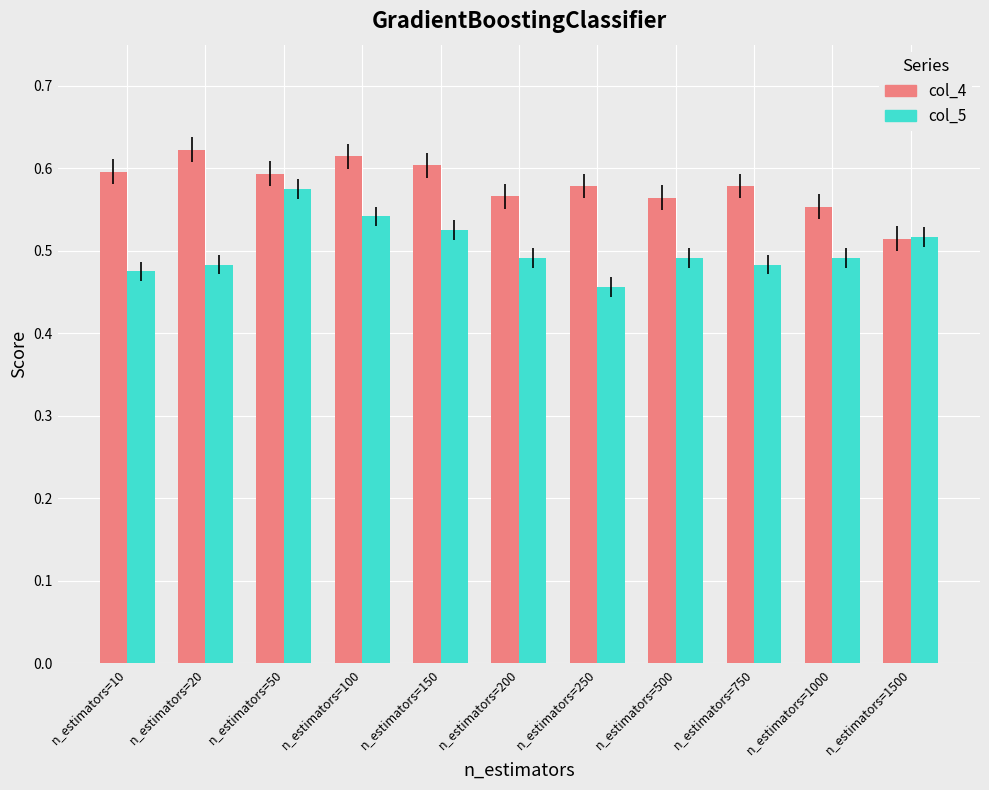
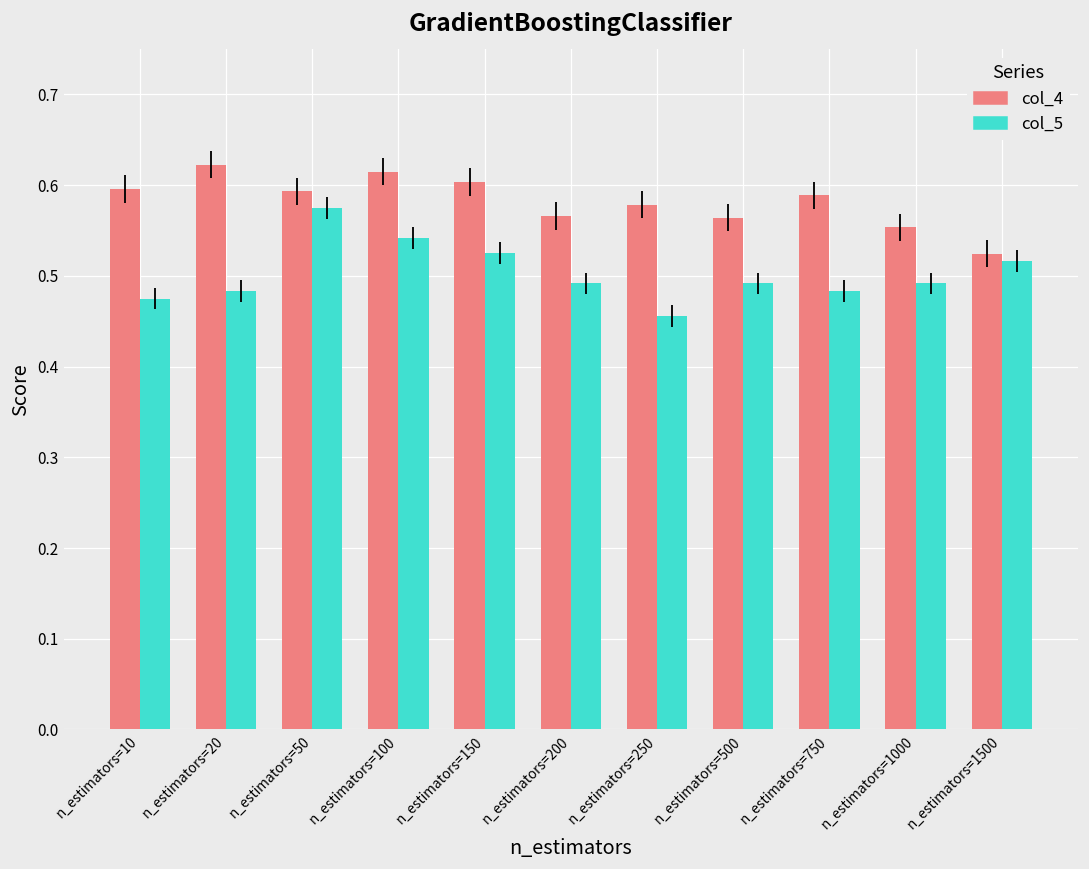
col_4, n_estimators=750: 0.58 -> 0.59
col_4, n_estimators=1500: 0.51 -> 0.52
